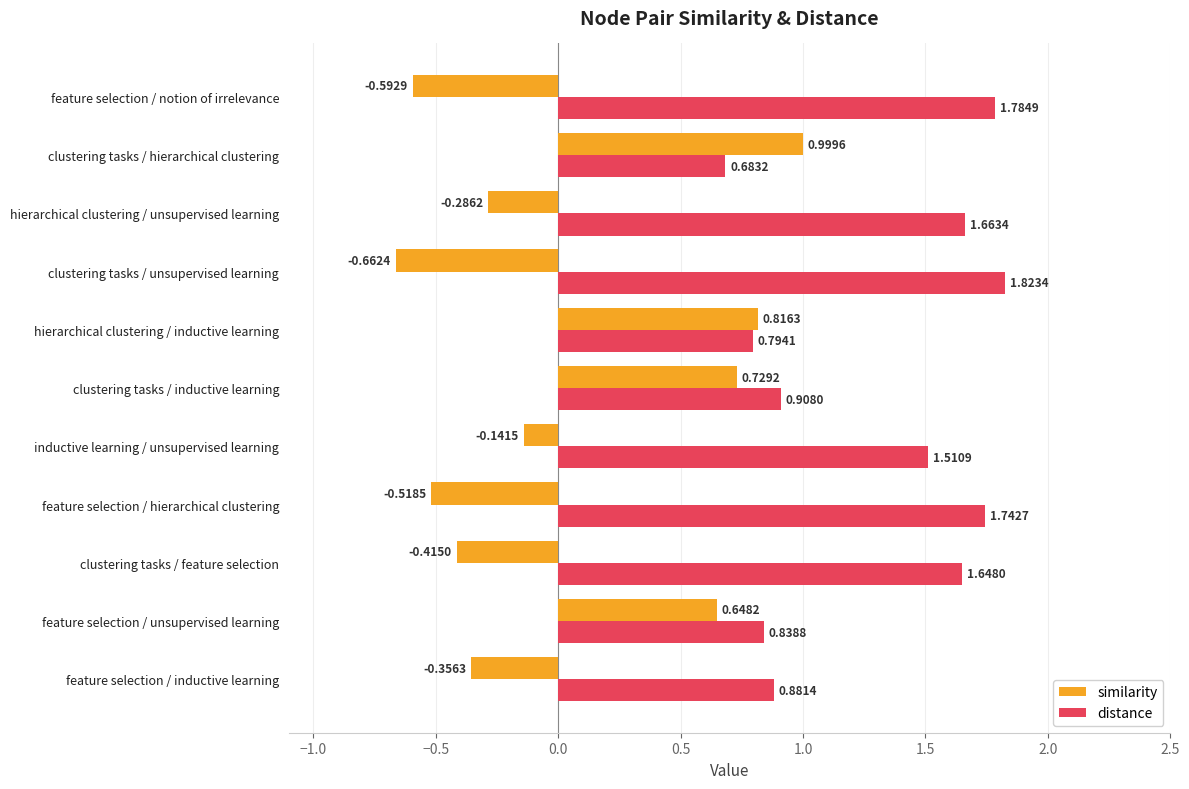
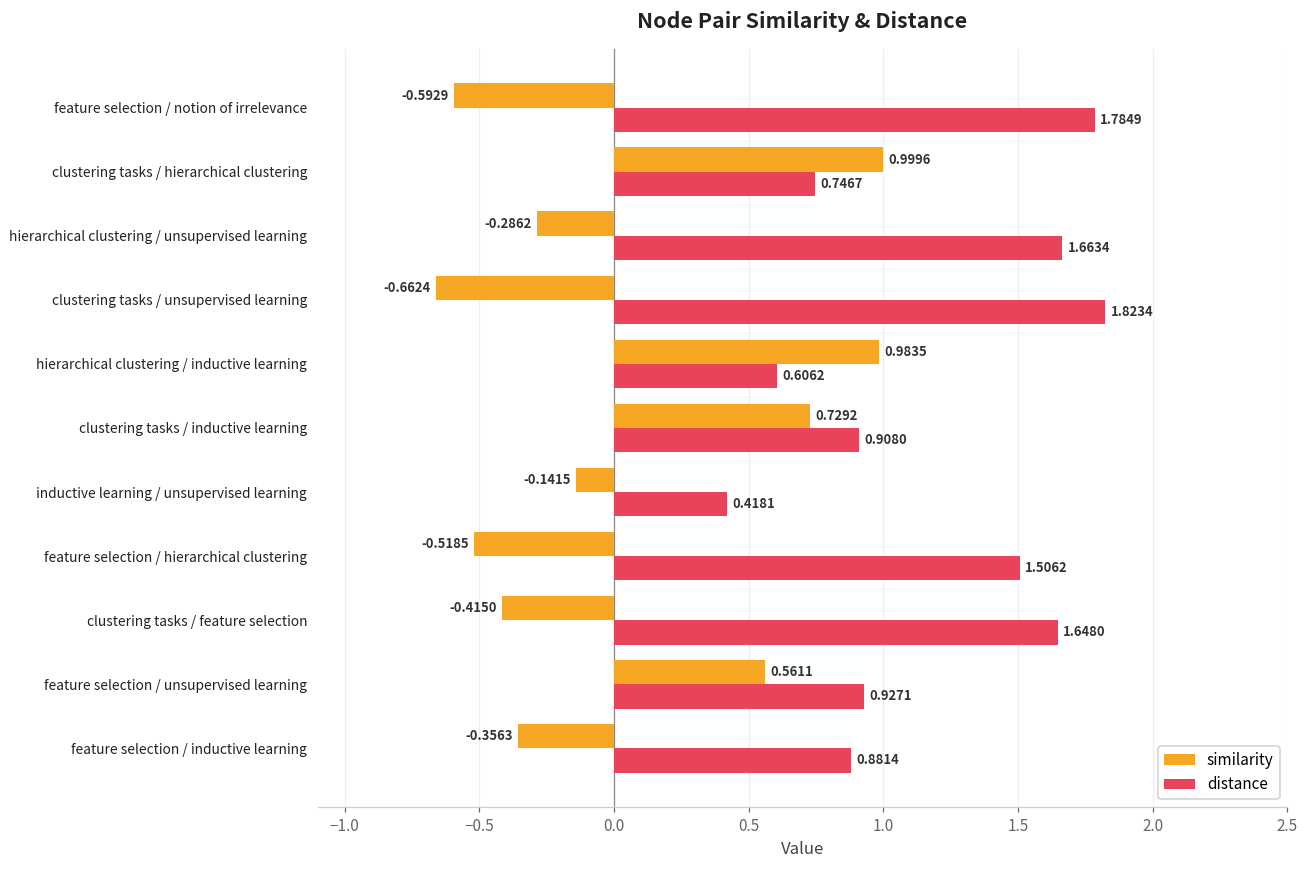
distance, clustering tasks / hierarchical clustering: 0.6832 -> 0.7467
similarity, hierarchical clustering / inductive learning: 0.8163 -> 0.9835
distance, hierarchical clustering / inductive learning: 0.7941 -> 0.6062
distance, inductive learning / unsupervised learning: 1.5109 -> 0.4181
distance, feature selection / hierarchical clustering: 1.7427 -> 1.5062
similarity, feature selection / unsupervised learning: 0.6482 -> 0.5611
distance, feature selection / unsupervised learning: 0.8388 -> 0.9271
